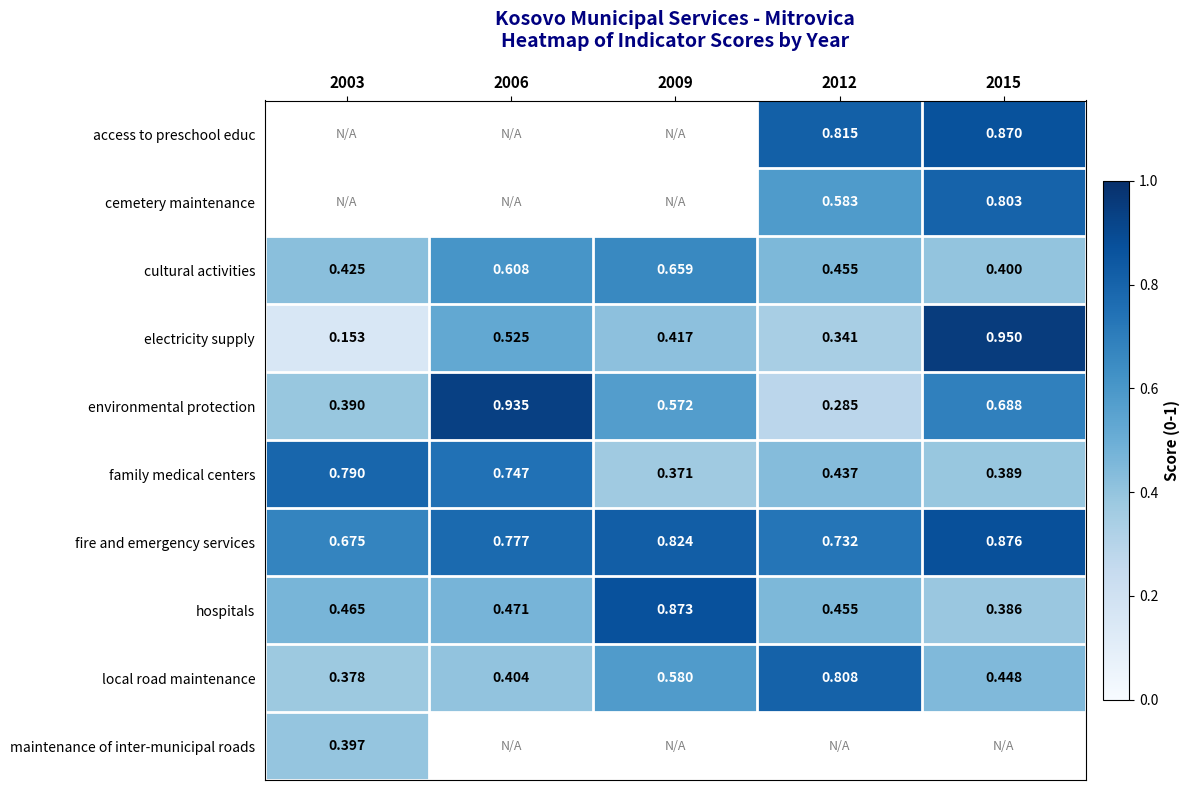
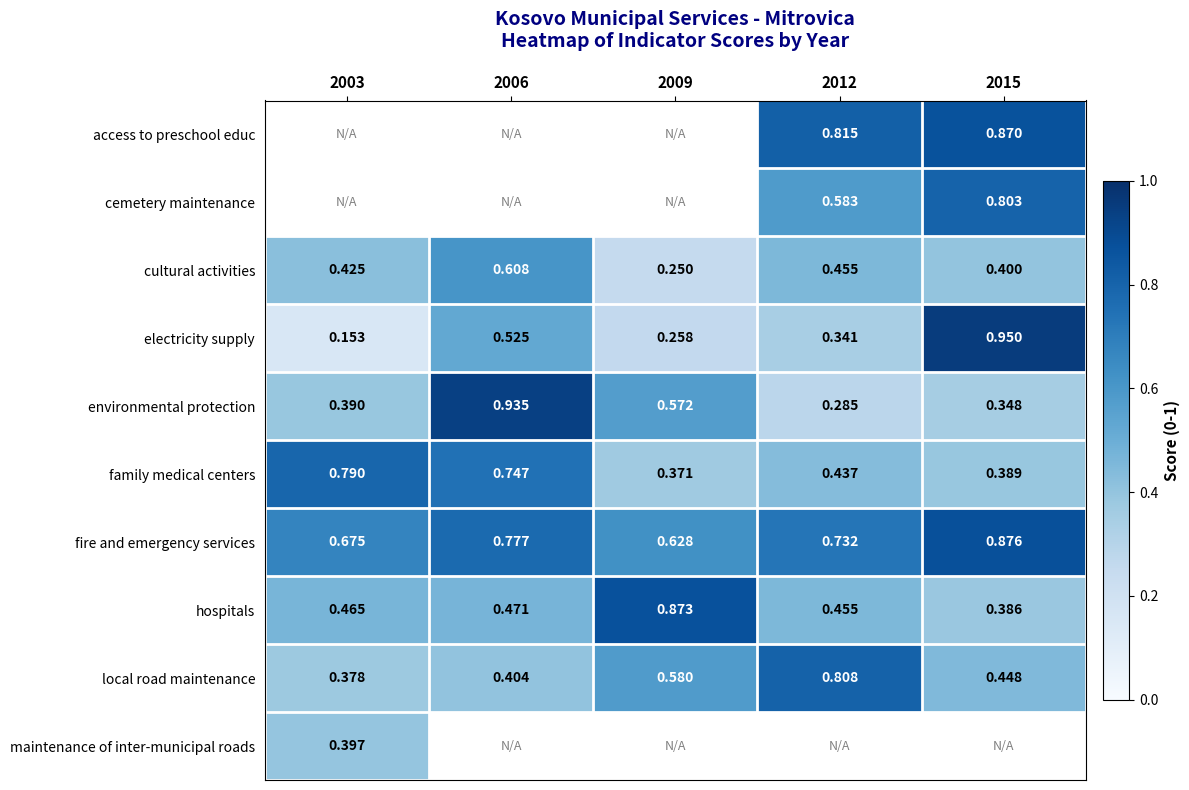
cultural activities, 2009: 0.659 -> 0.250
electricity supply, 2009: 0.417 -> 0.258
environmental protection, 2015: 0.688 -> 0.348
fire and emergency services, 2009: 0.824 -> 0.628
